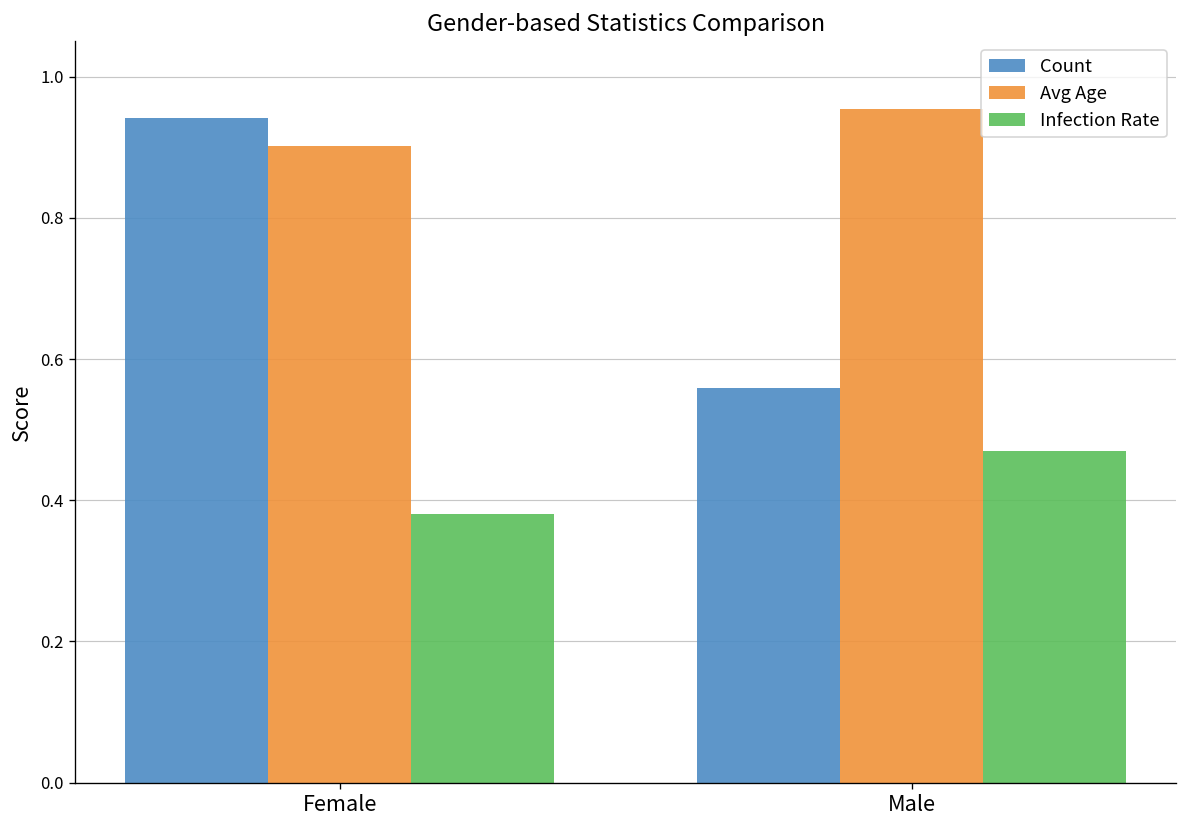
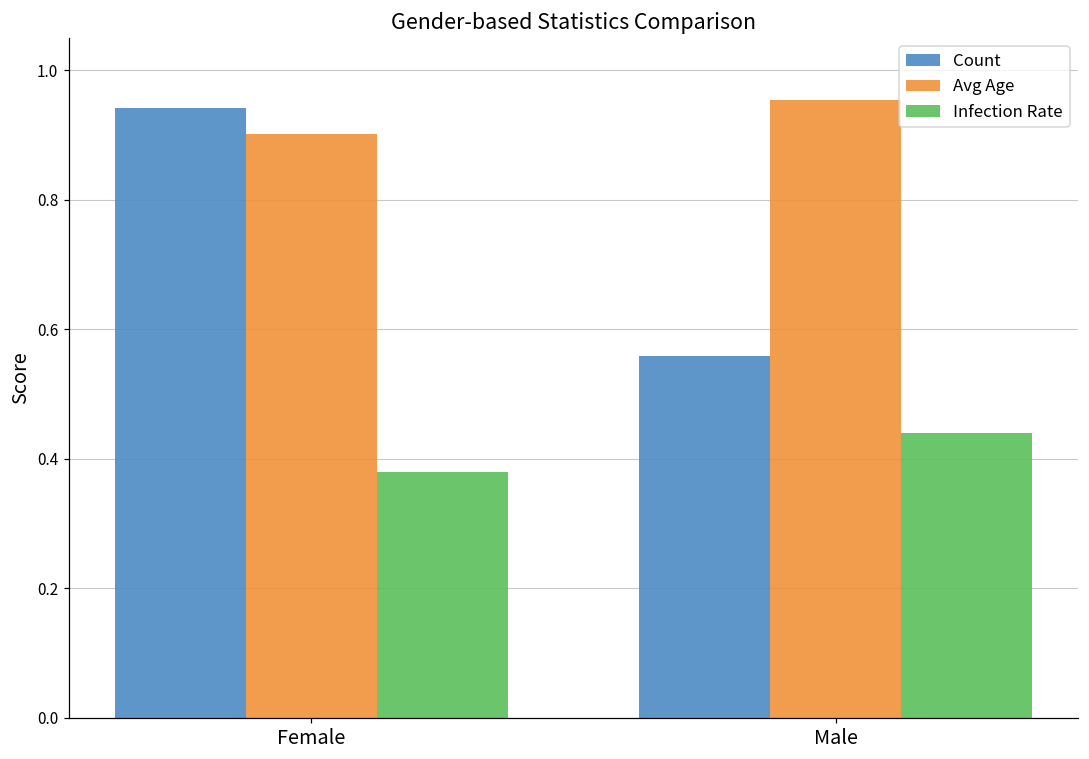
Infection Rate, Male: 0.47 -> 0.44
